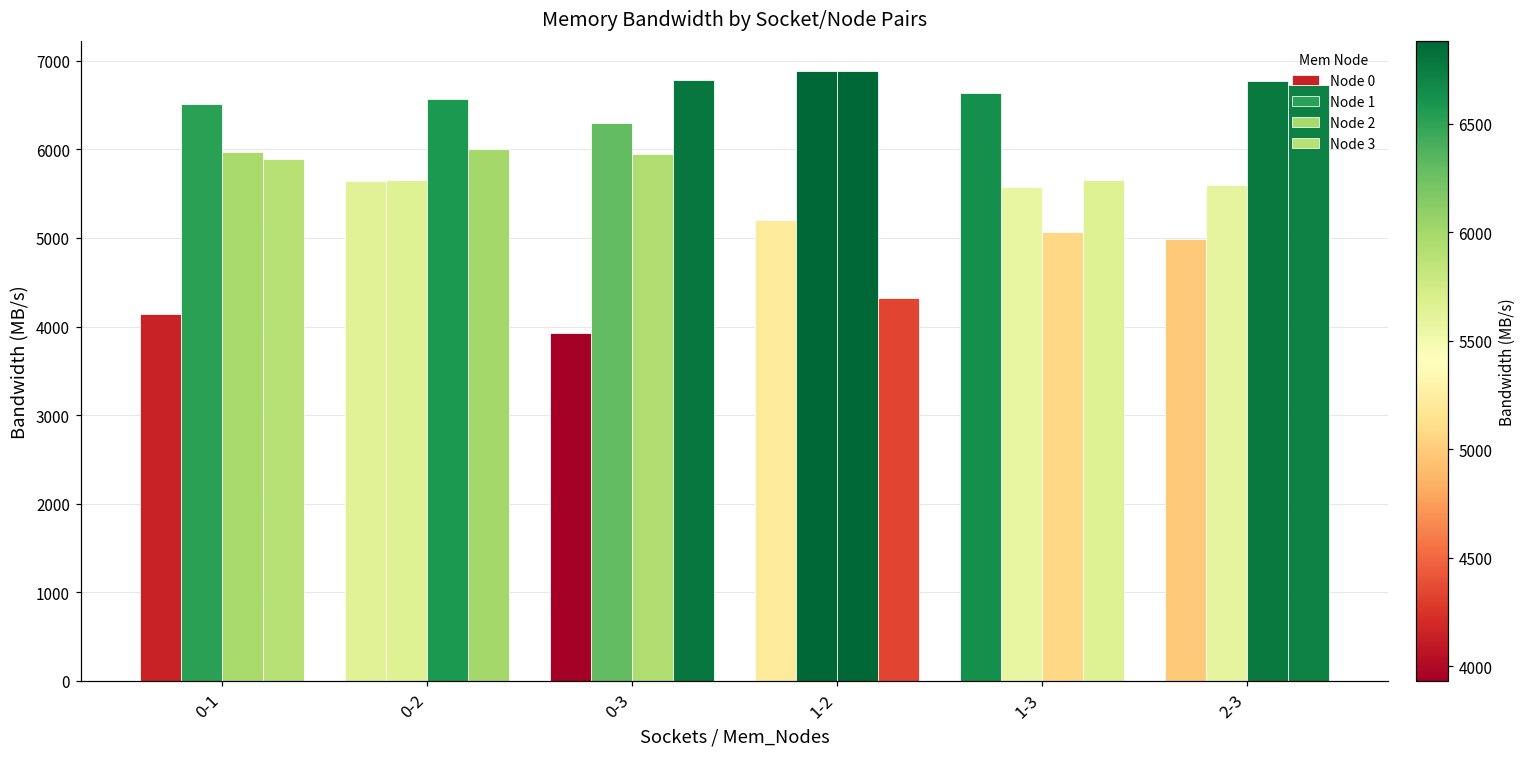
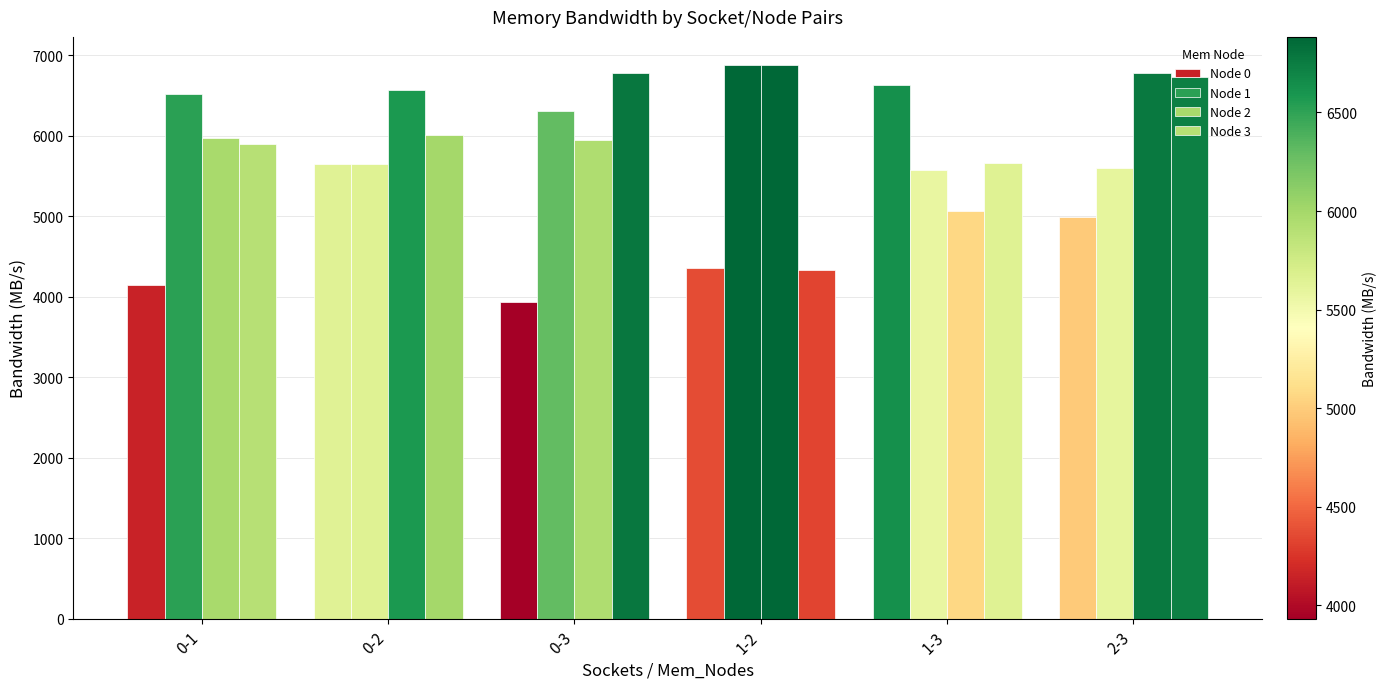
Node 0, 1-2: 5200 -> 4400
